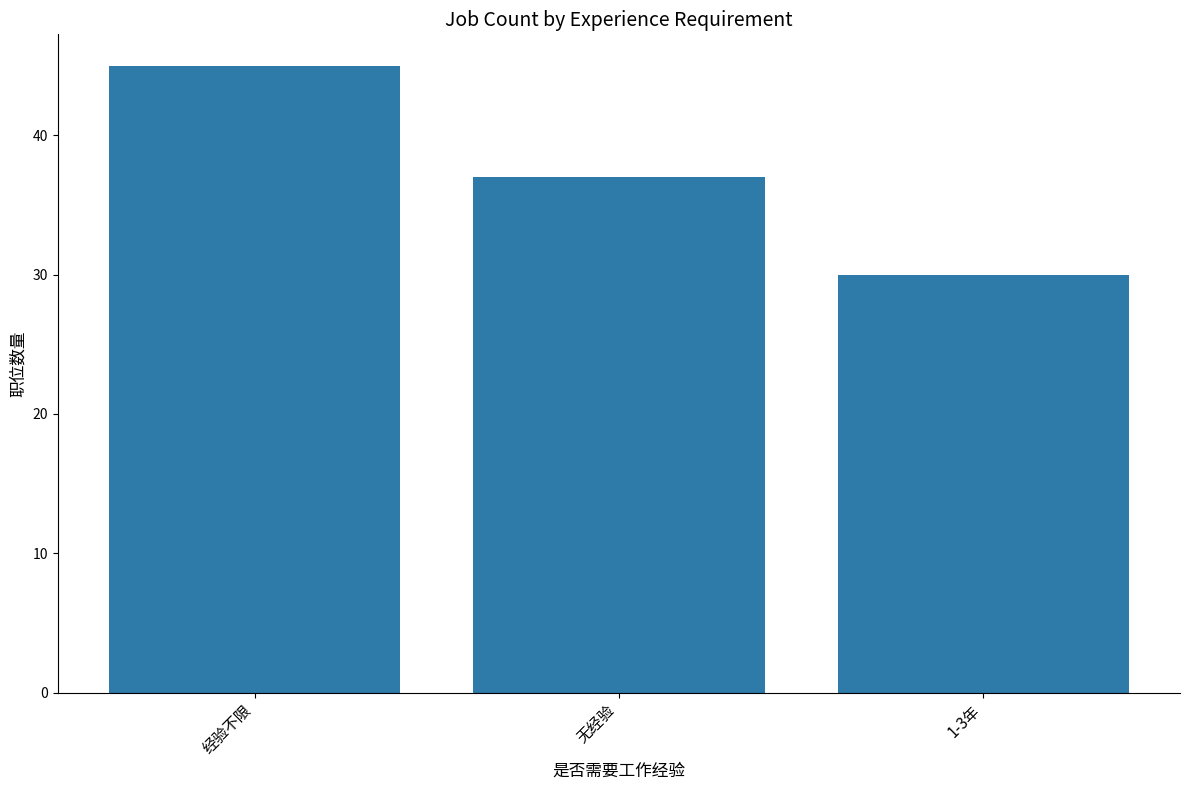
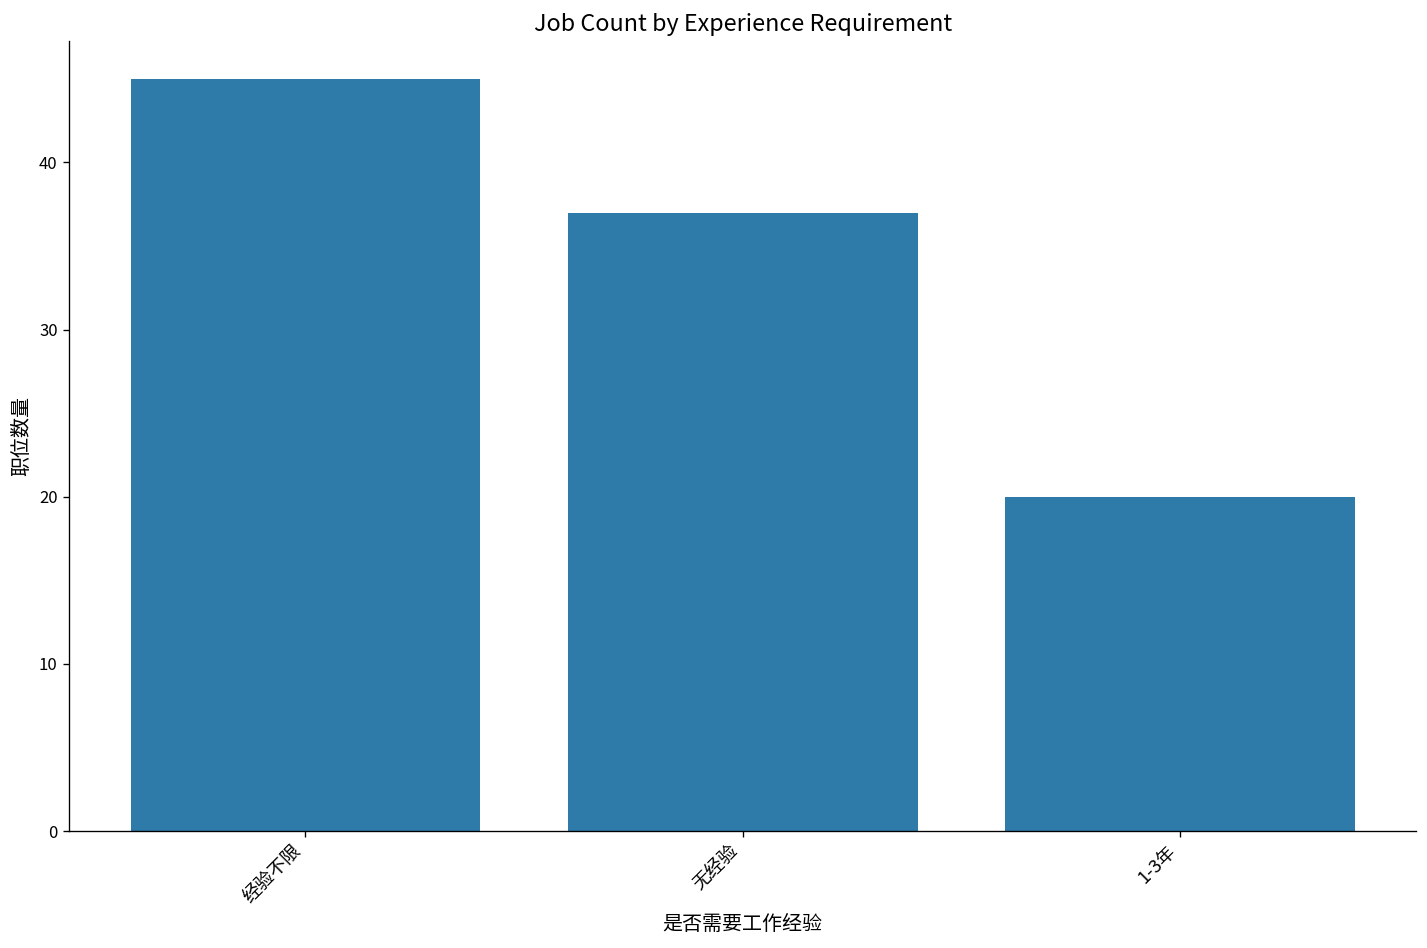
1-3年: 30 -> 20
